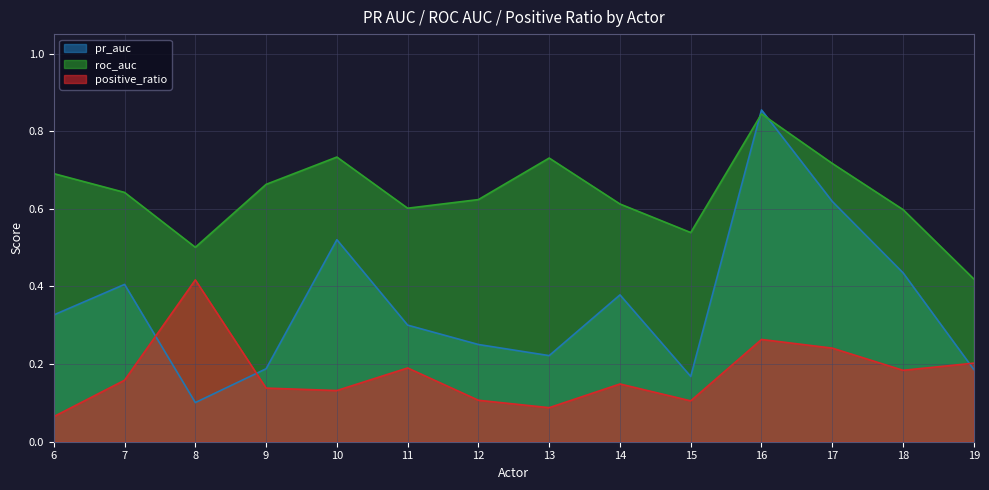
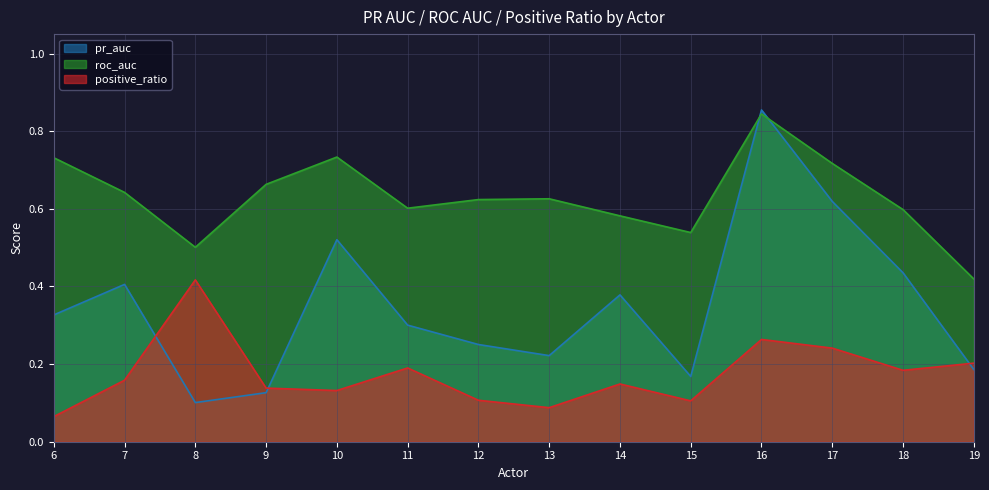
roc_auc, 6: 0.69 -> 0.73
pr_auc, 9: 0.19 -> 0.13
roc_auc, 13: 0.73 -> 0.63
roc_auc, 14: 0.61 -> 0.58
